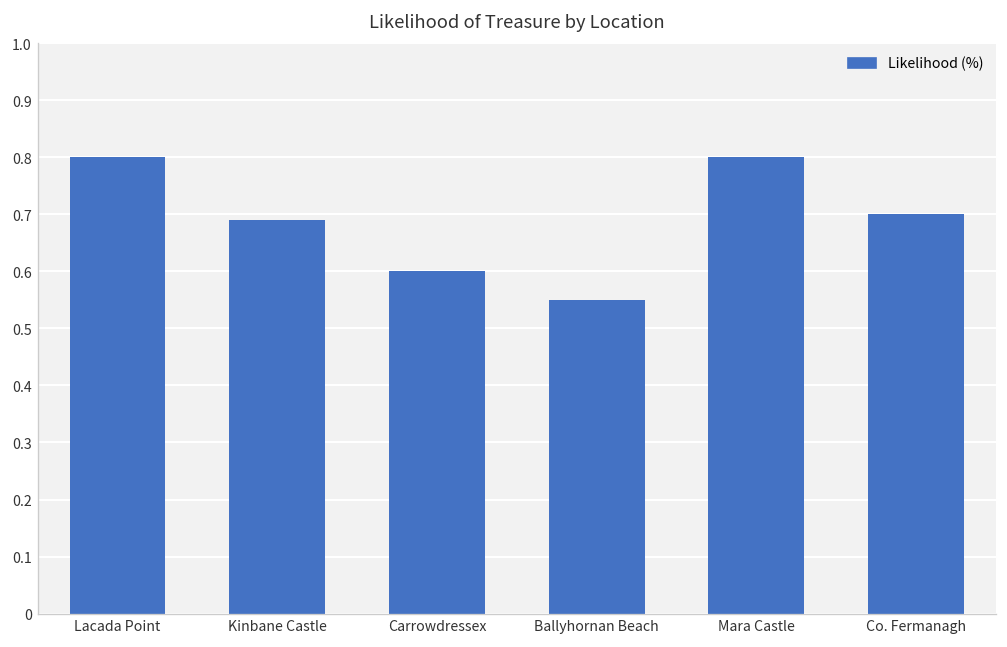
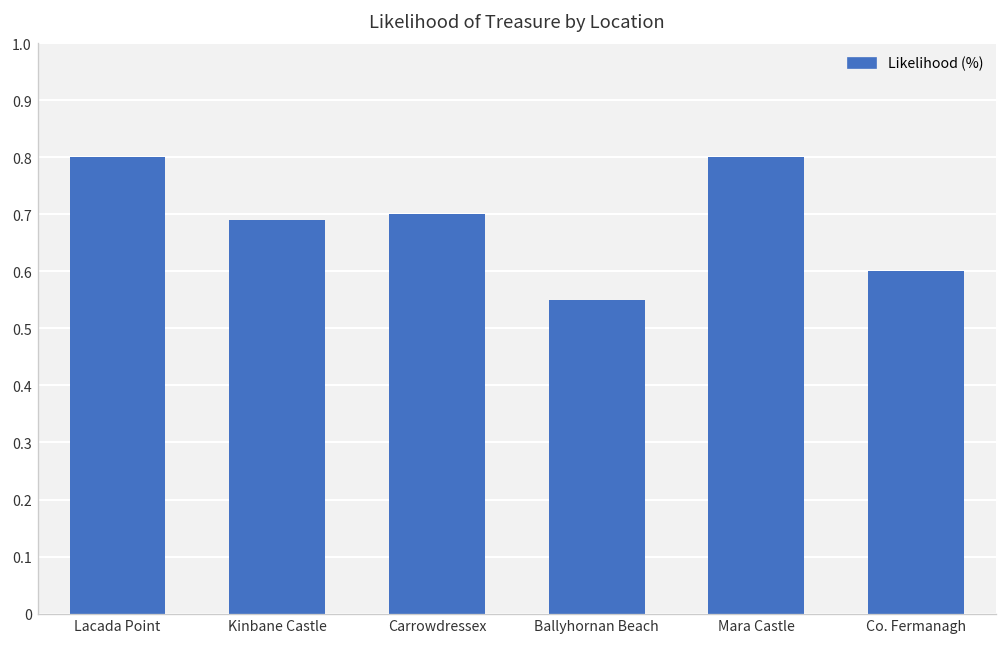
Carrowdressex: 0.6 -> 0.7
Co. Fermanagh: 0.7 -> 0.6
